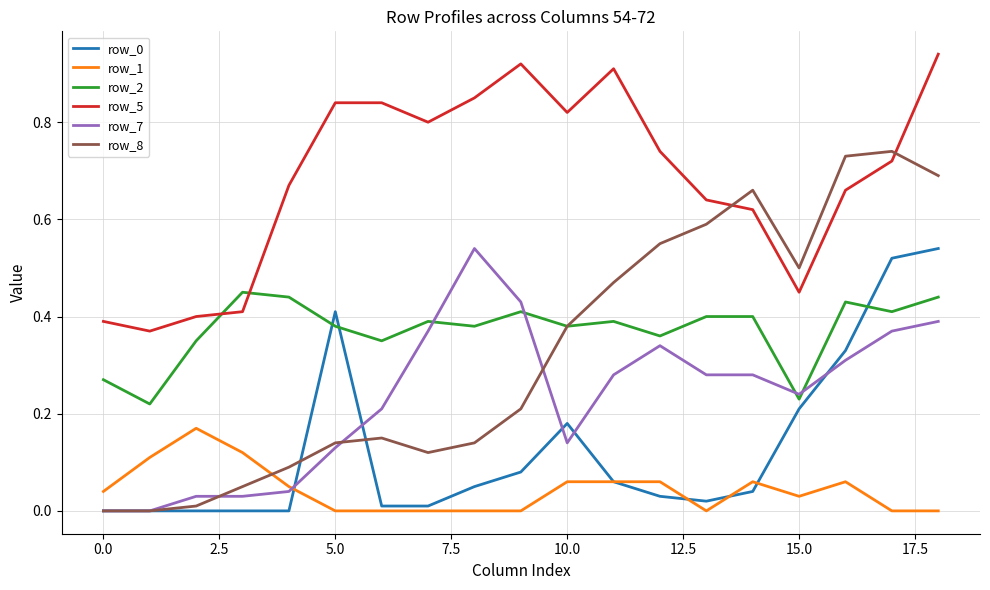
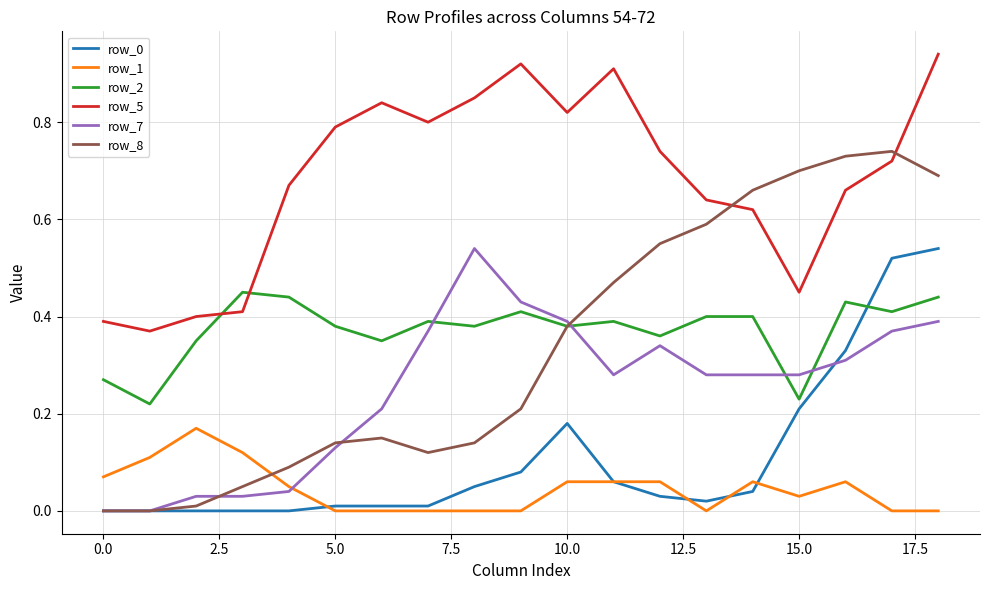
row_1, 0.0: 0.04 -> 0.07
row_0, 5.0: 0.41 -> 0.01
row_5, 5.0: 0.84 -> 0.79
row_7, 10.0: 0.14 -> 0.39
row_7, 15.0: 0.24 -> 0.28
row_8, 15.0: 0.5 -> 0.7
